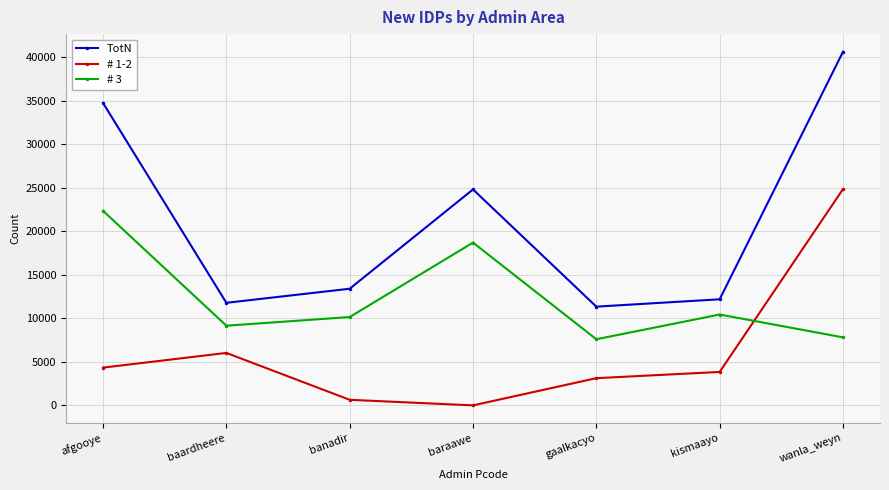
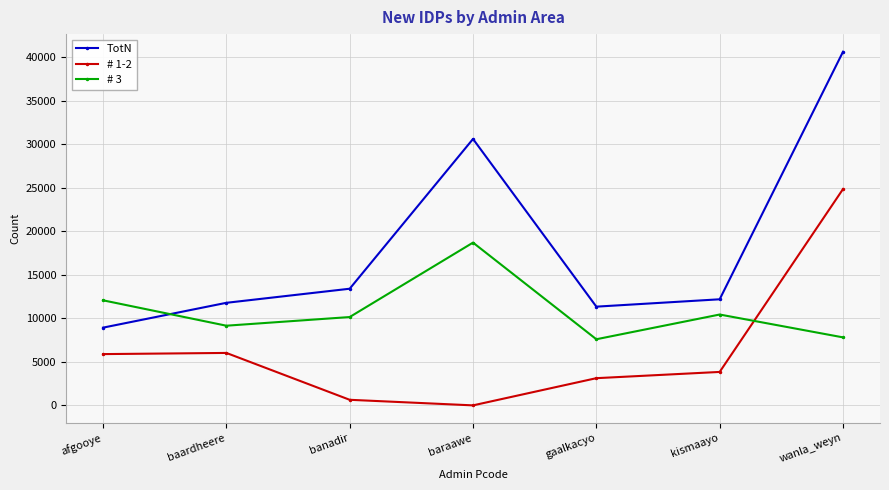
TotN, afgooye: 35000 -> 9000
# 1-2, afgooye: 4000 -> 6000
# 3, afgooye: 22000 -> 12000
TotN, baraawe: 25000 -> 31000
